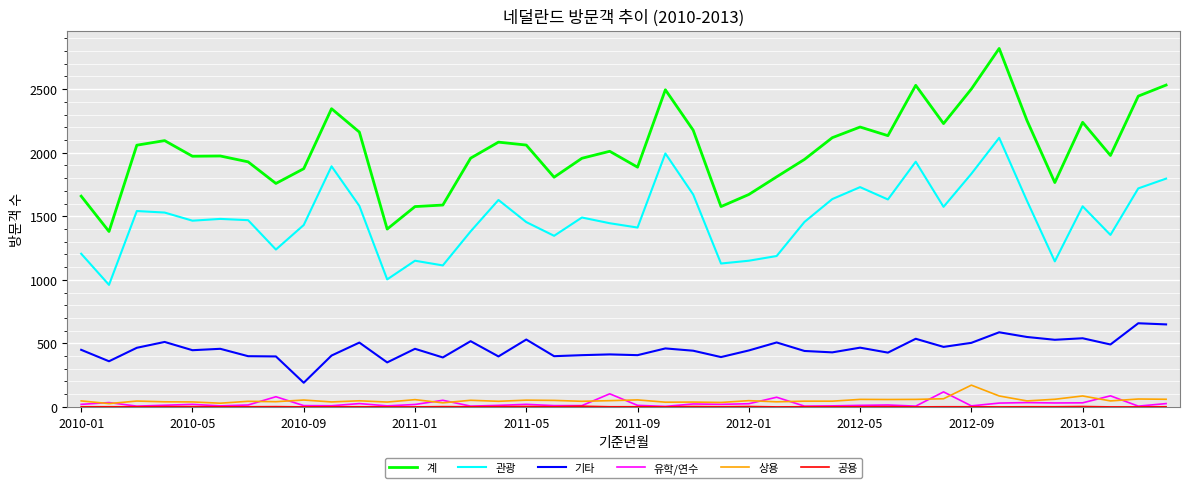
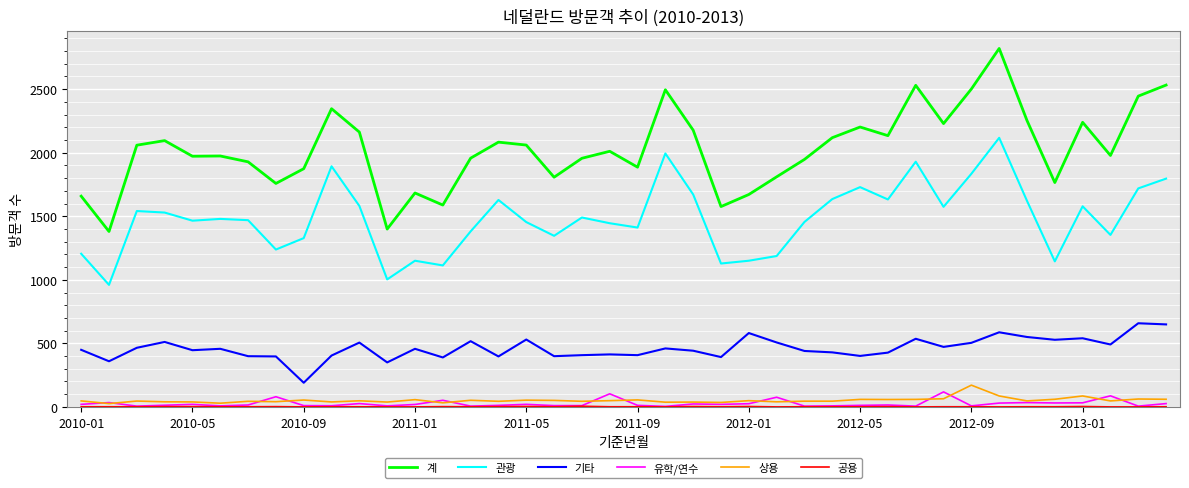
관광, 2010-09: 1430 -> 1330
계, 2011-01: 1580 -> 1680
기타, 2012-01: 440 -> 580
기타, 2012-05: 470 -> 400
